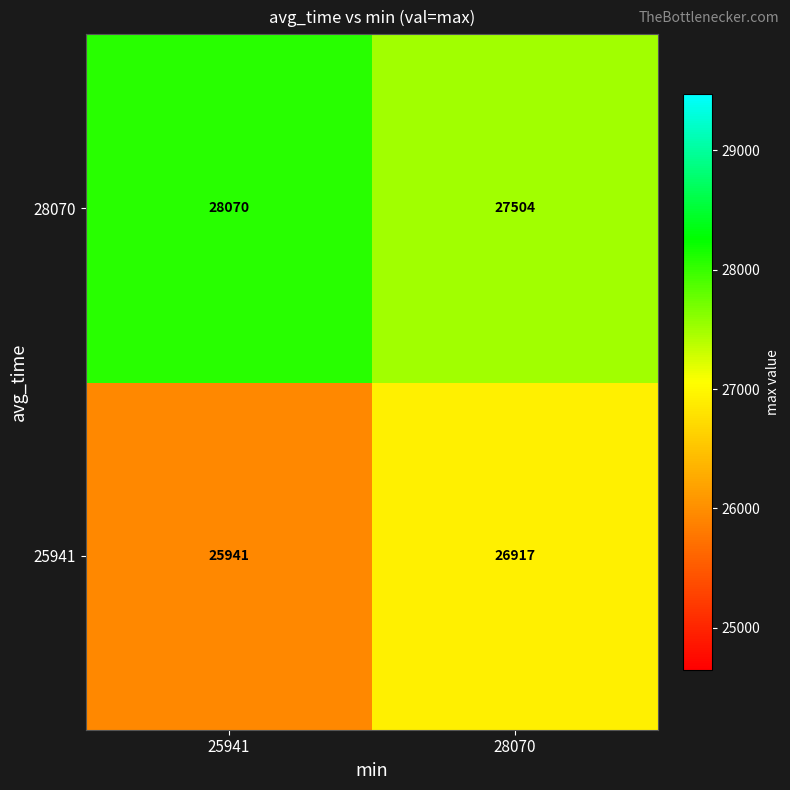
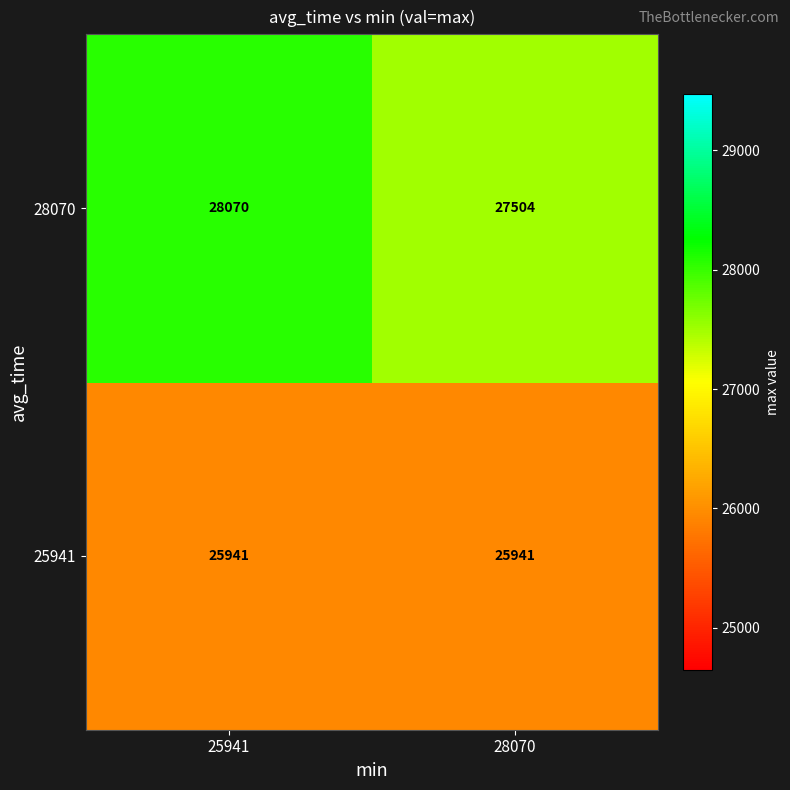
25941, 28070: 26917 -> 25941
